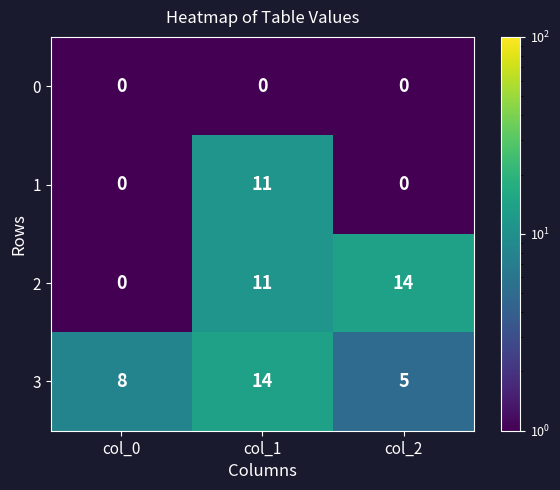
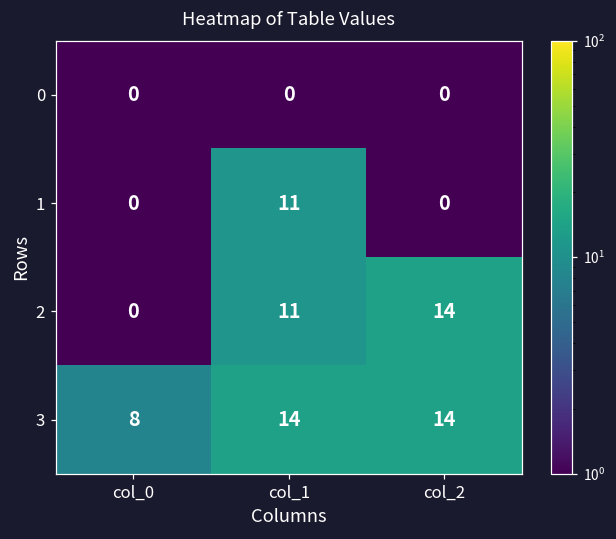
3, col_2: 5 -> 14
